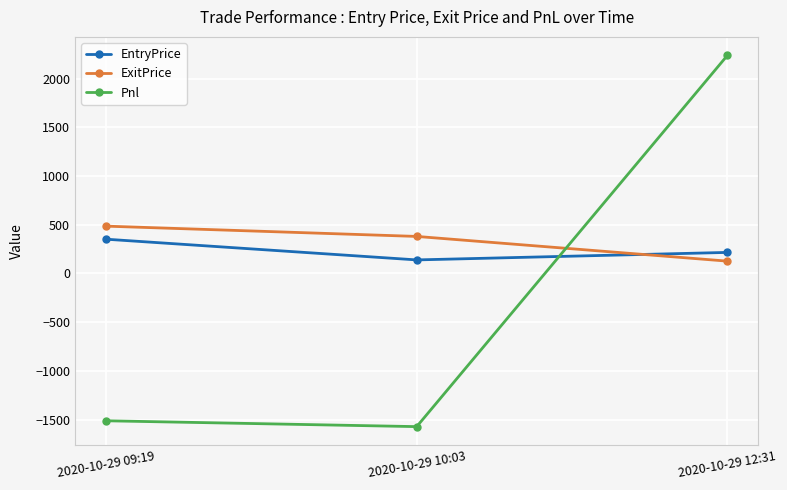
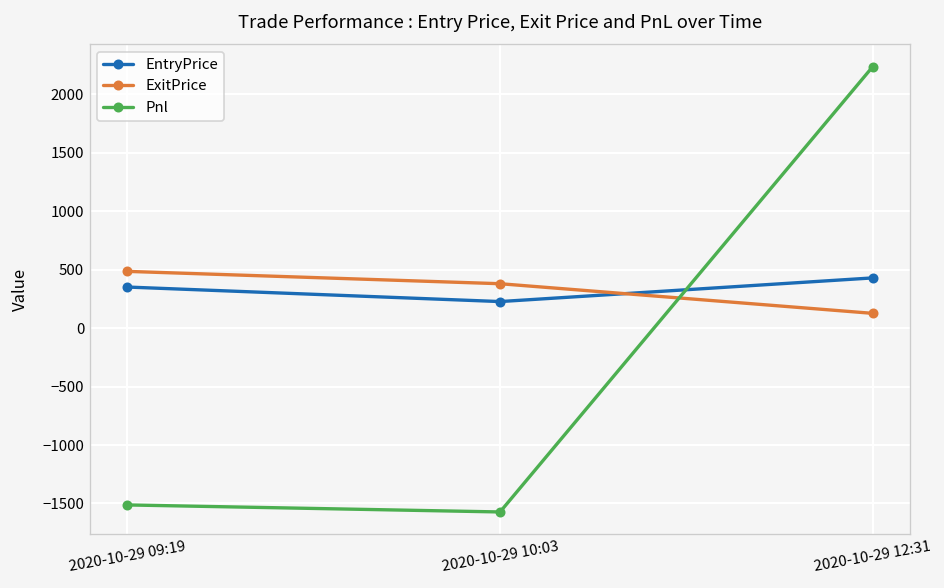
EntryPrice, 2020-10-29 10:03: 100 -> 200
EntryPrice, 2020-10-29 12:31: 200 -> 400
